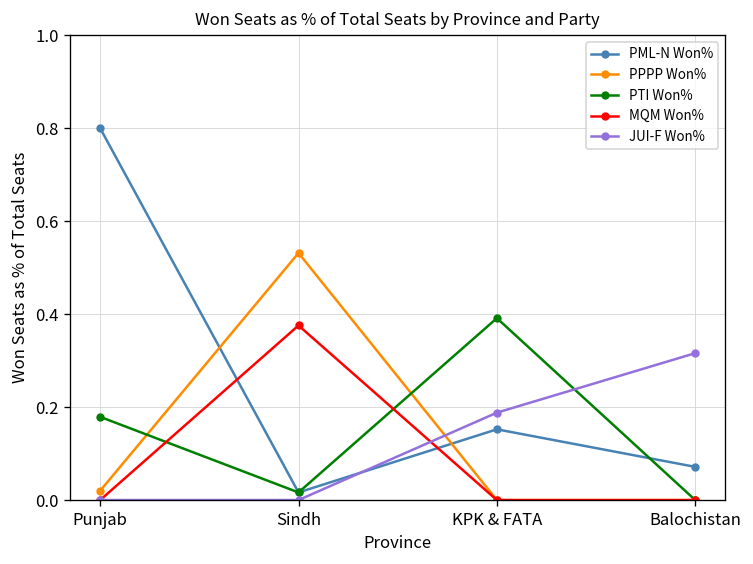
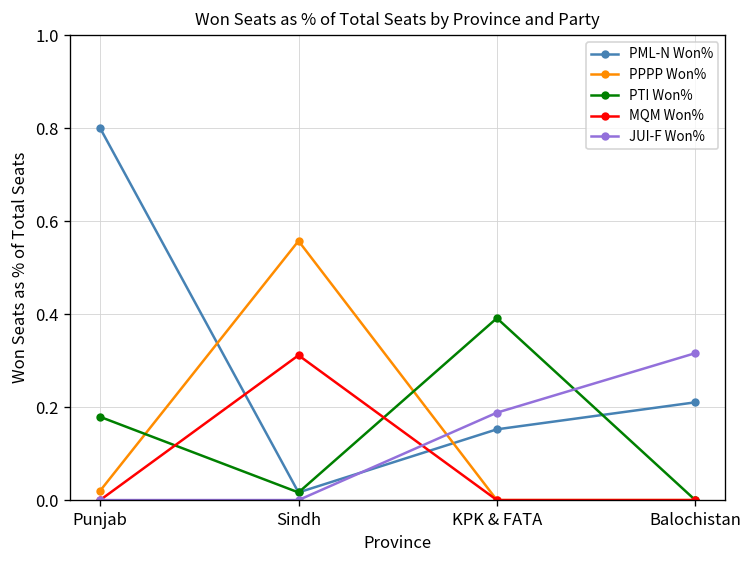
PPPP Won%, Sindh: 0.53 -> 0.56
MQM Won%, Sindh: 0.38 -> 0.31
PML-N Won%, Balochistan: 0.07 -> 0.21
